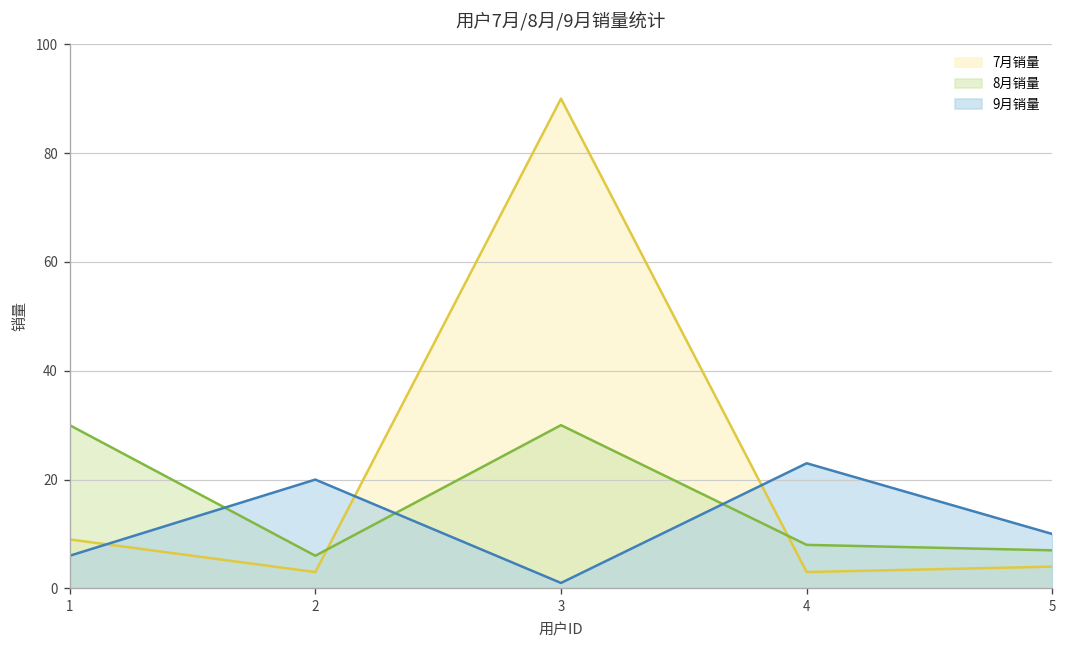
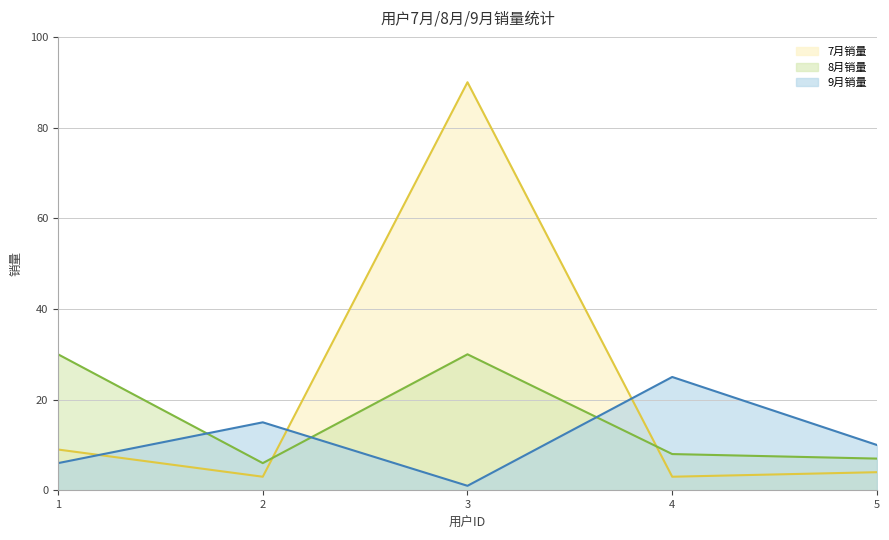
9月销量, 2: 20 -> 15
9月销量, 4: 23 -> 25
